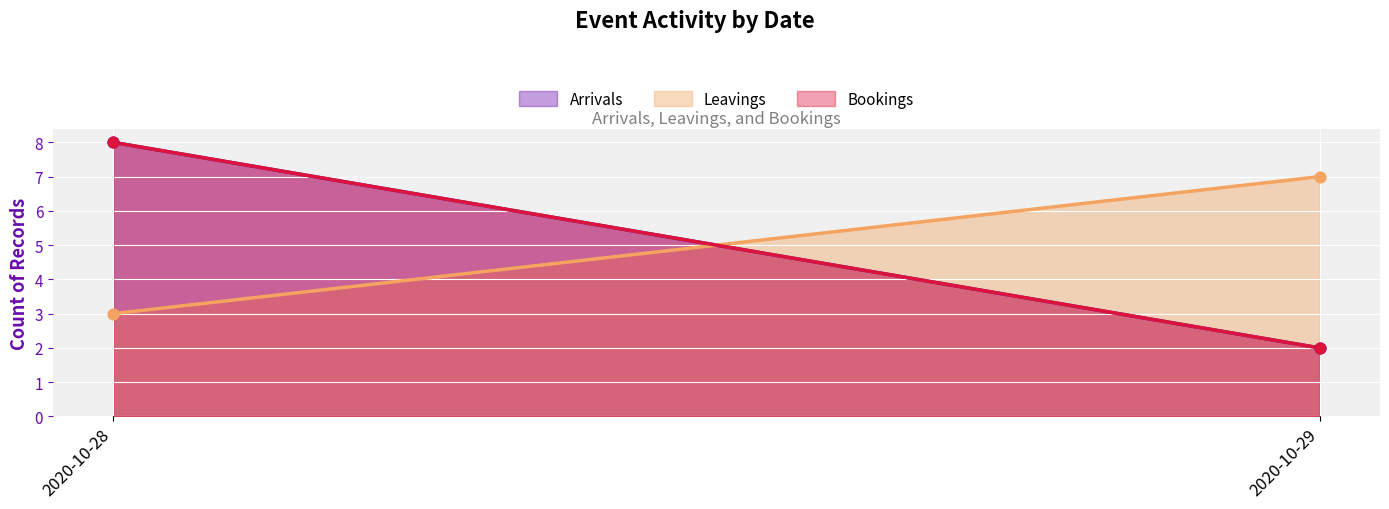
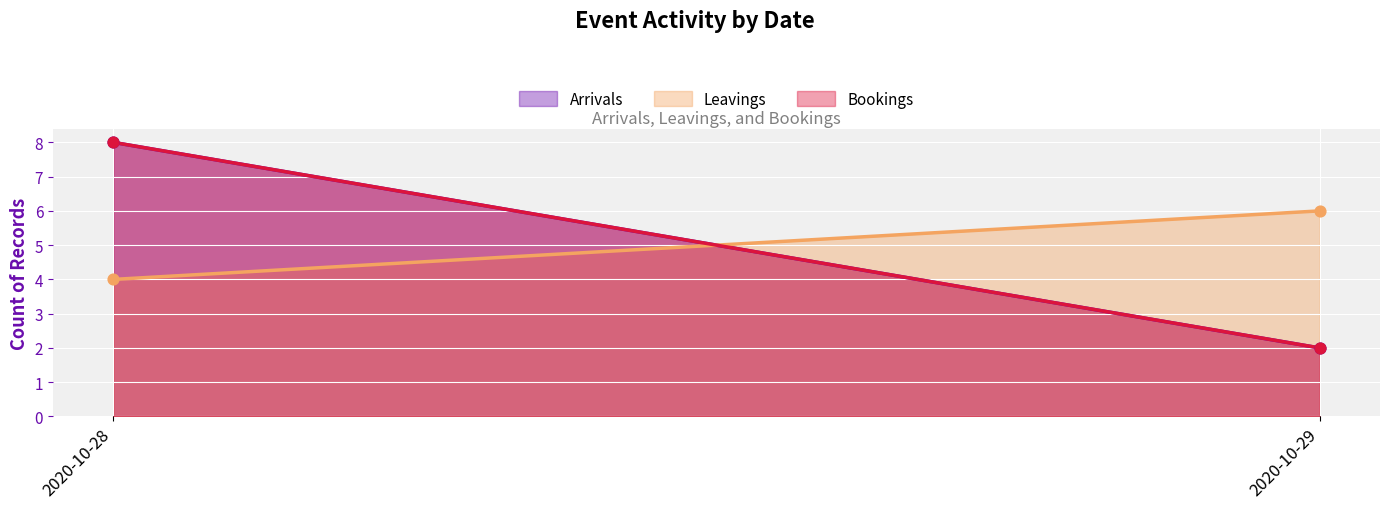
Leavings, 2020-10-28: 3 -> 4
Leavings, 2020-10-29: 7 -> 6
